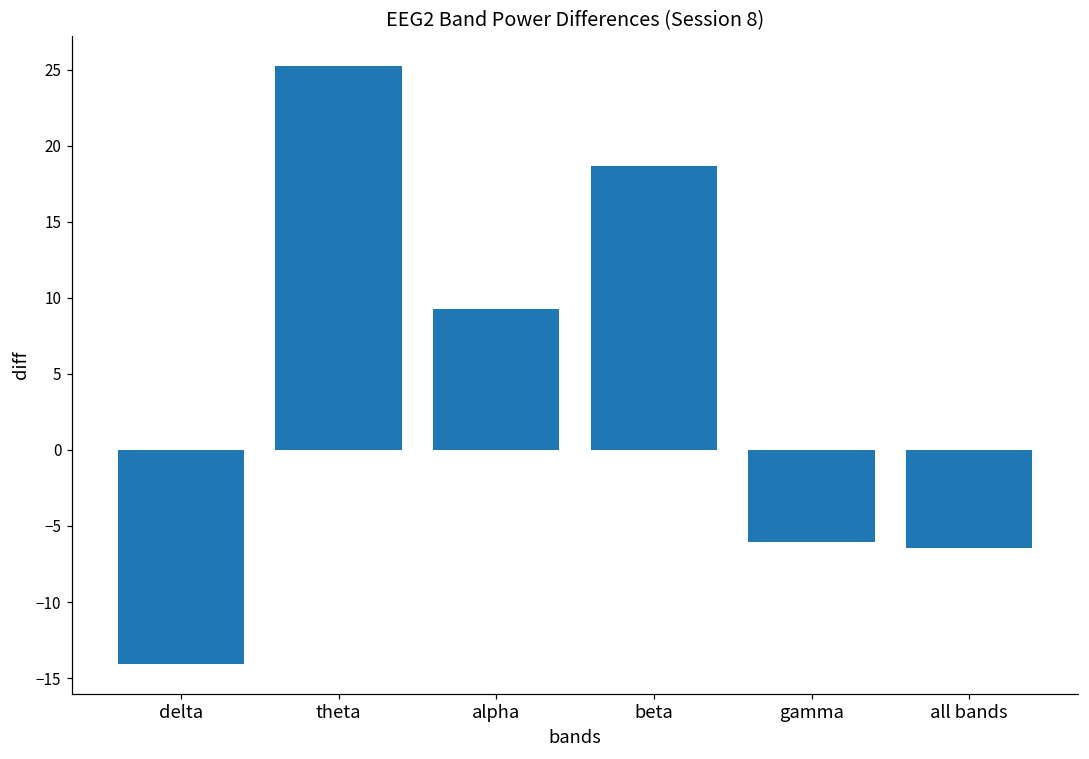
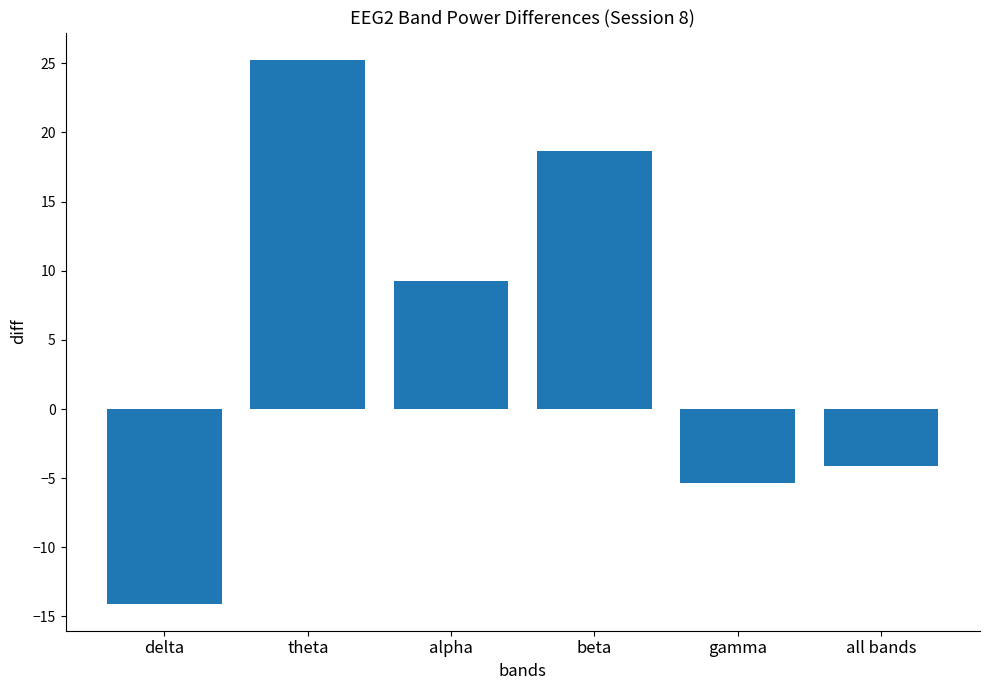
gamma: -6.0 -> -5.4
all bands: -6.5 -> -4.1
